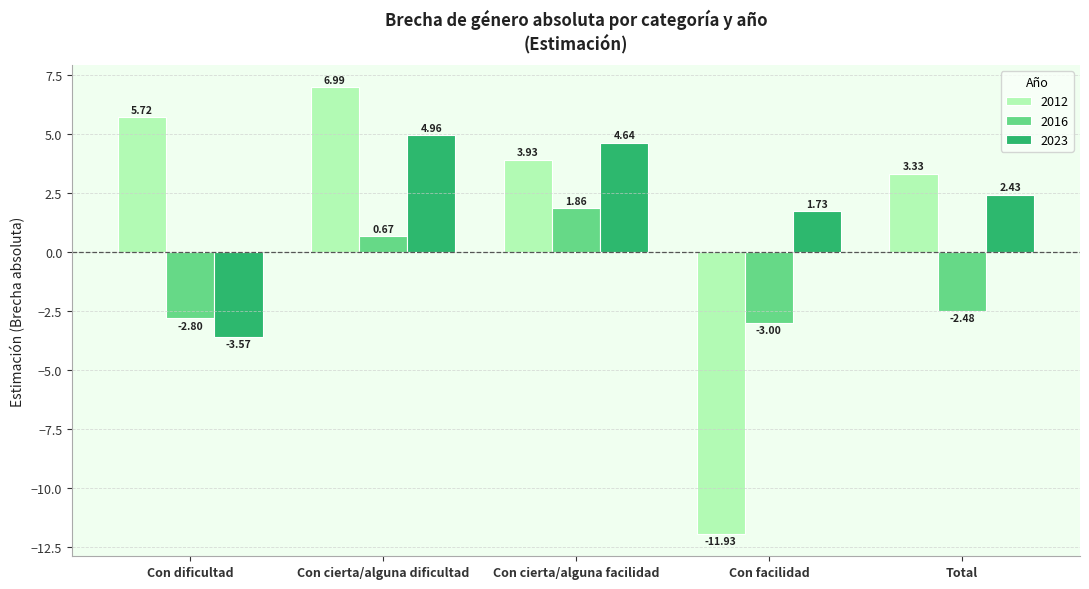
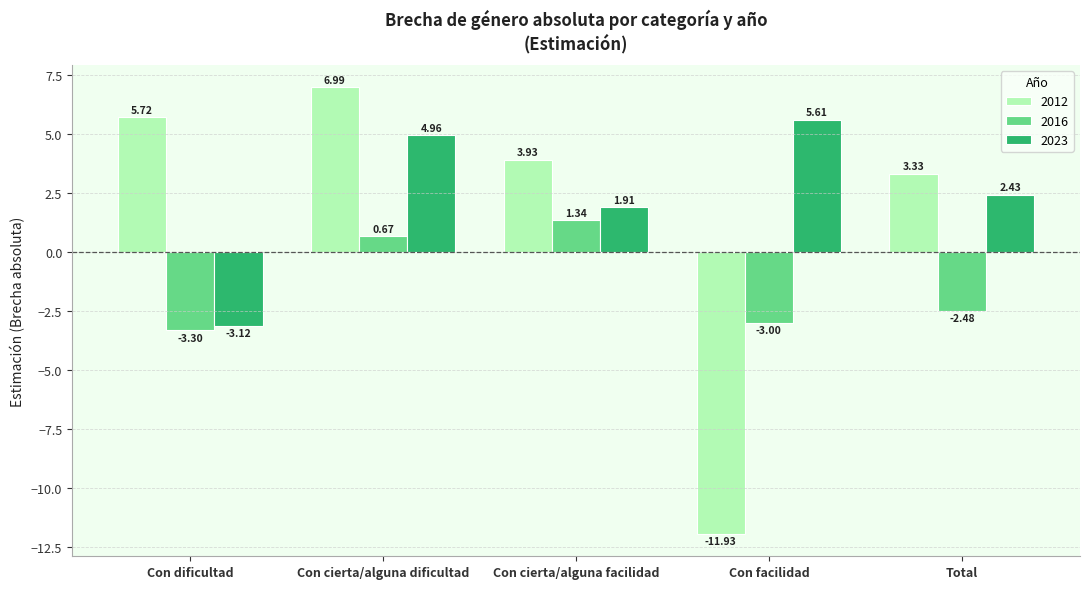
2016, Con dificultad: -2.80 -> -3.30
2023, Con dificultad: -3.57 -> -3.12
2016, Con cierta/alguna facilidad: 1.86 -> 1.34
2023, Con cierta/alguna facilidad: 4.64 -> 1.91
2023, Con facilidad: 1.73 -> 5.61
